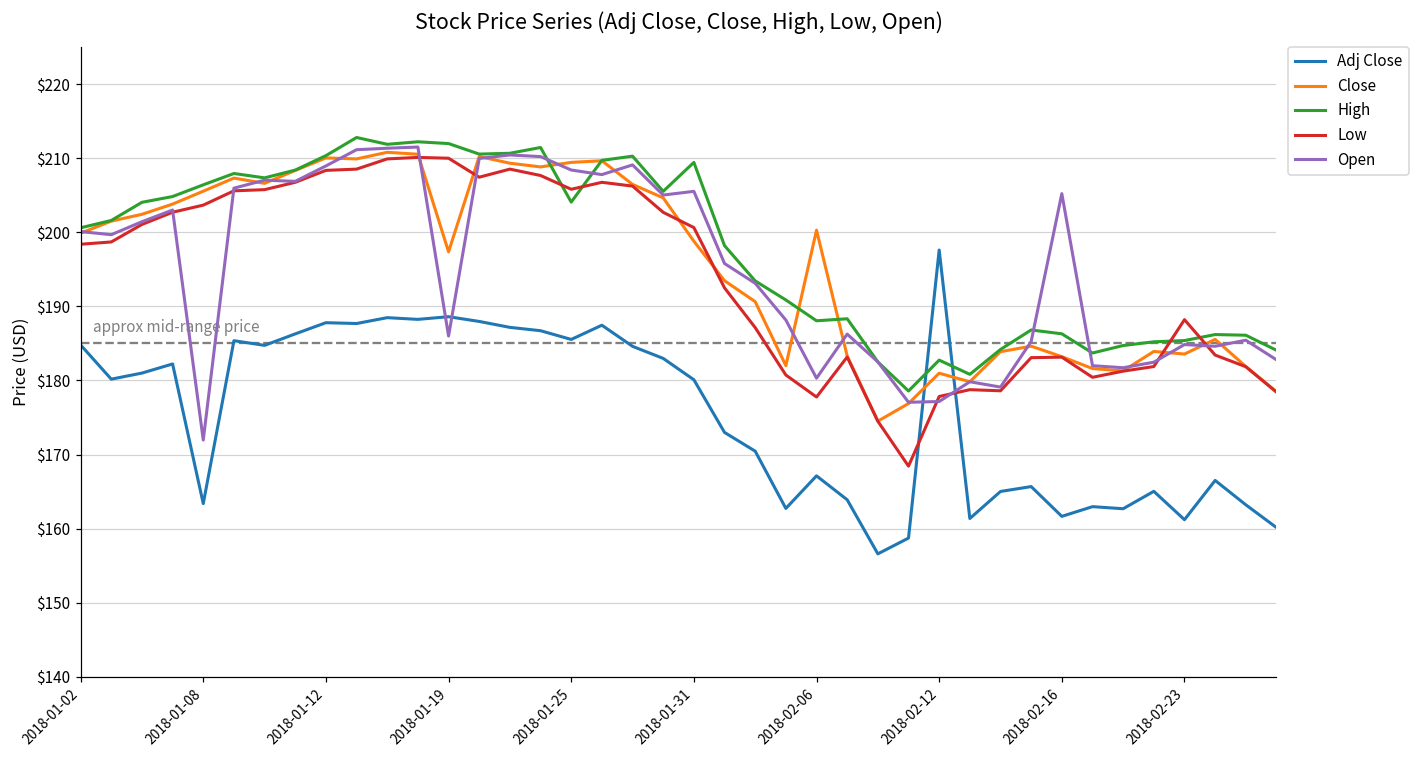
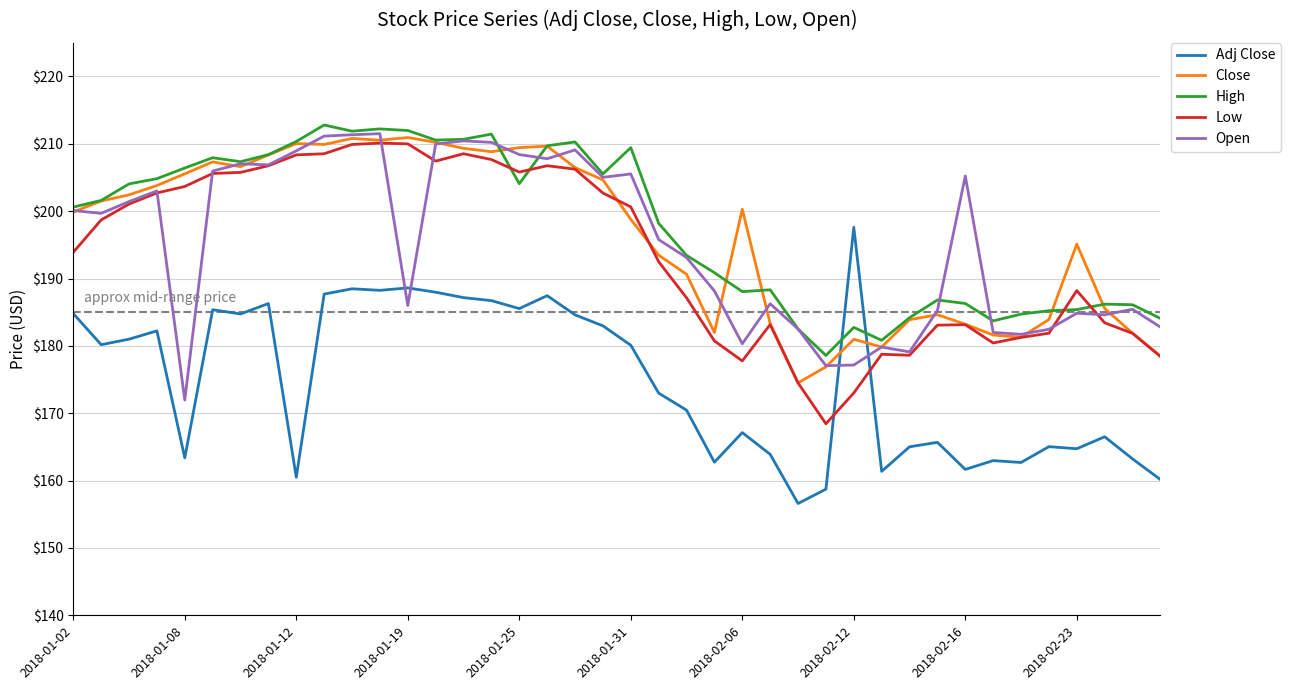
Low, 2018-01-02: $198 -> $194
Adj Close, 2018-01-12: $188 -> $161
Close, 2018-01-19: $197 -> $211
Low, 2018-02-12: $178 -> $173
Adj Close, 2018-02-23: $161 -> $165
Close, 2018-02-23: $184 -> $195
